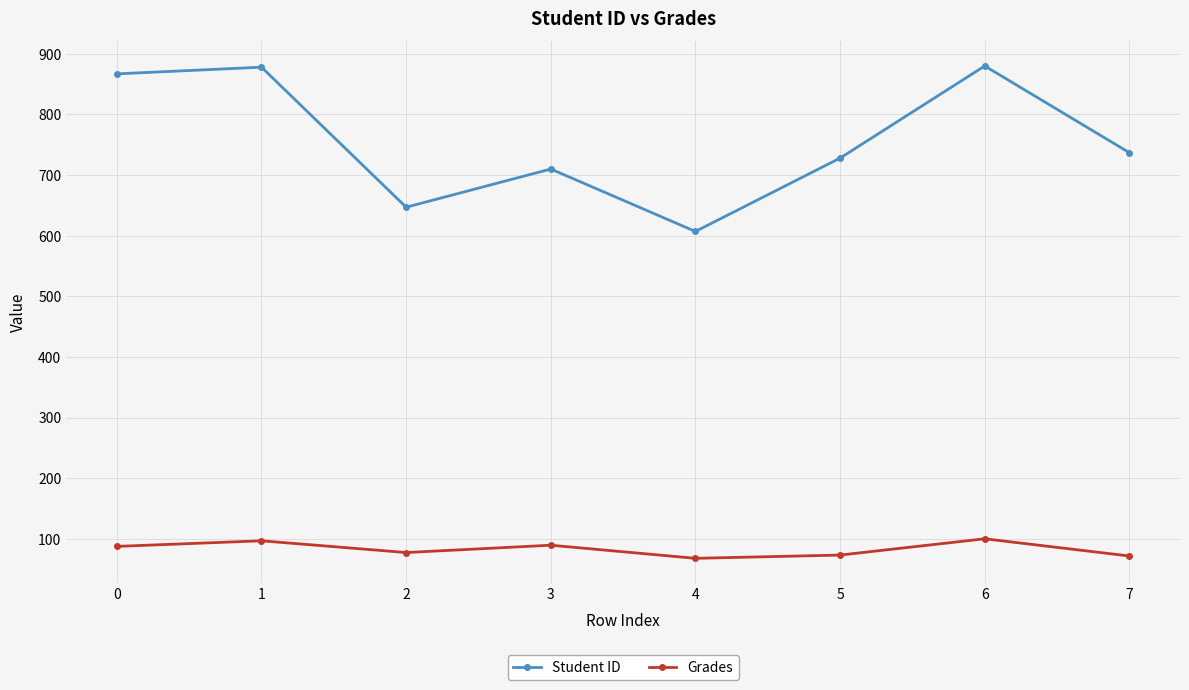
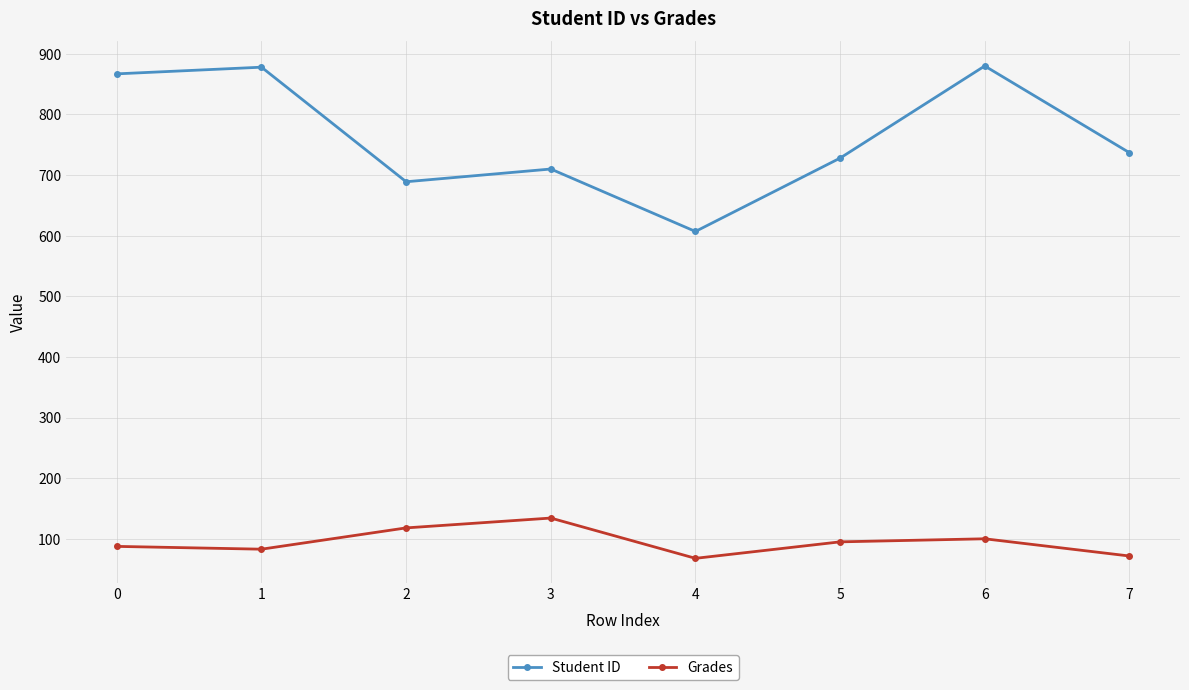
Grades, 1: 100 -> 80
Student ID, 2: 650 -> 690
Grades, 2: 80 -> 120
Grades, 3: 90 -> 130
Grades, 5: 70 -> 90
